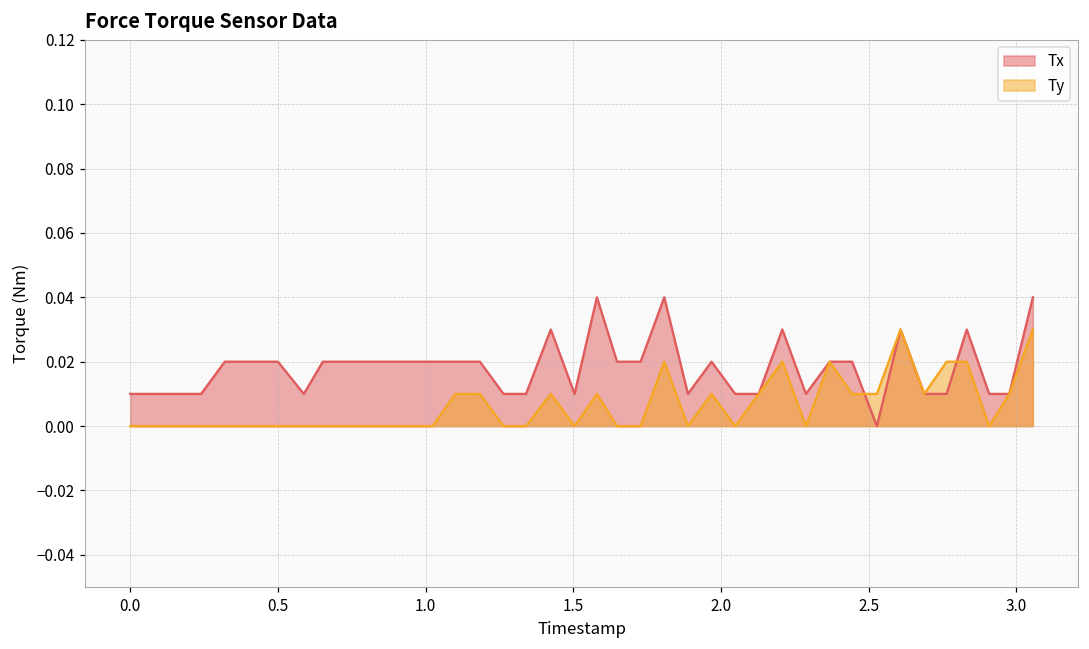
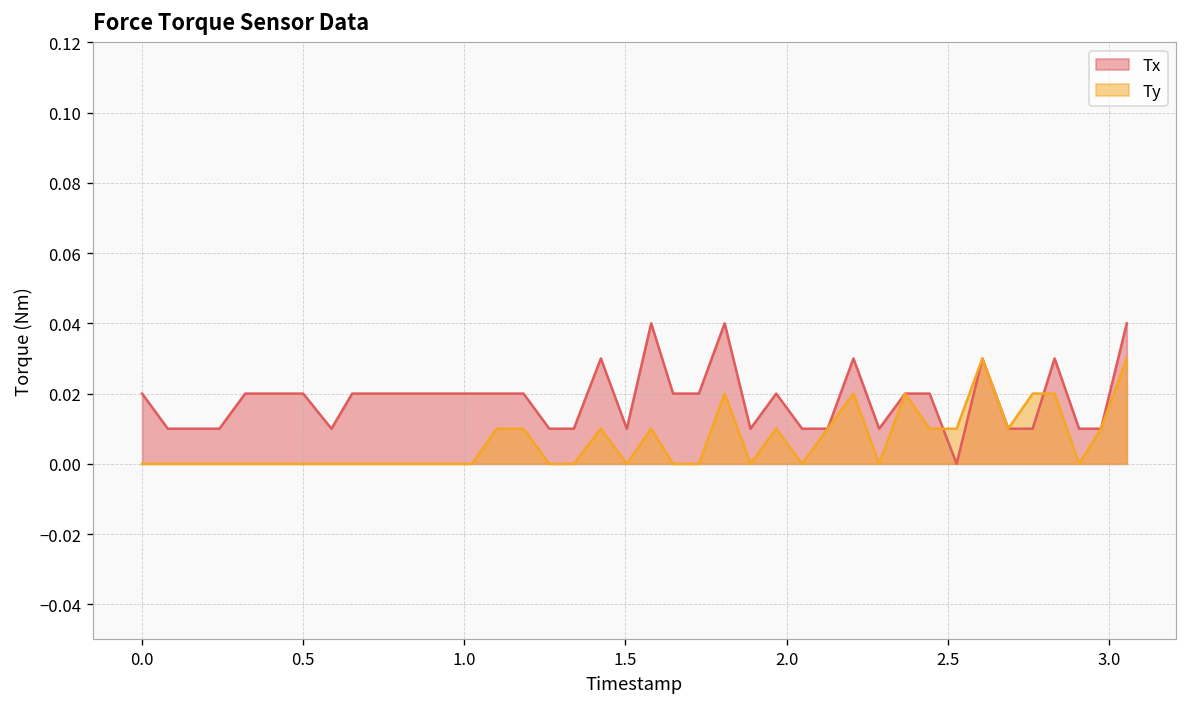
Tx, 0.0: 0.01 -> 0.02
